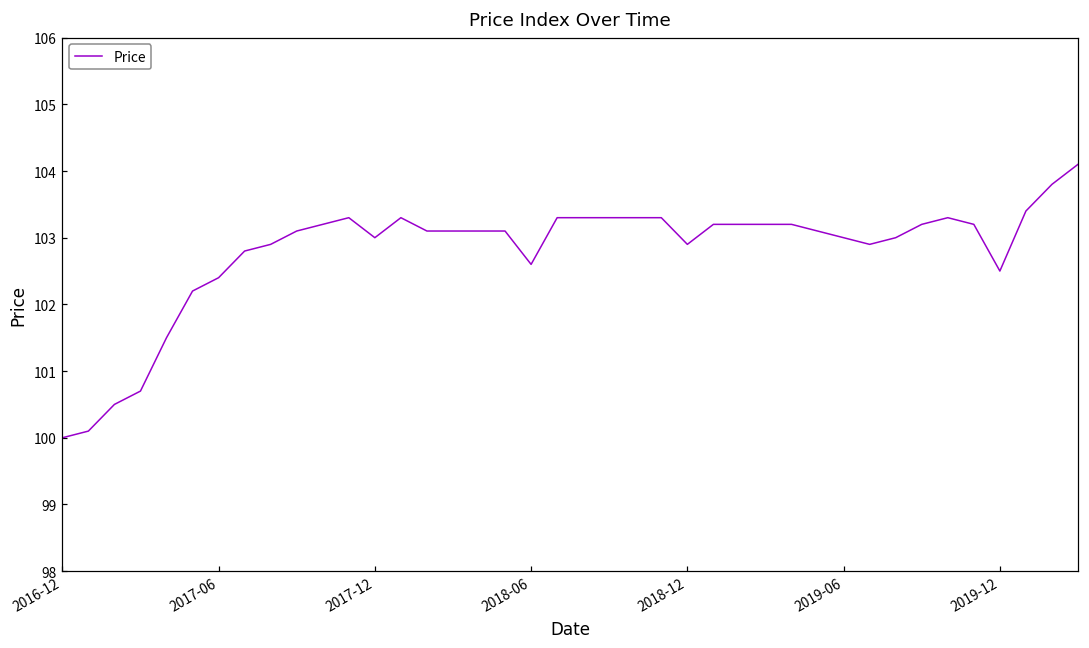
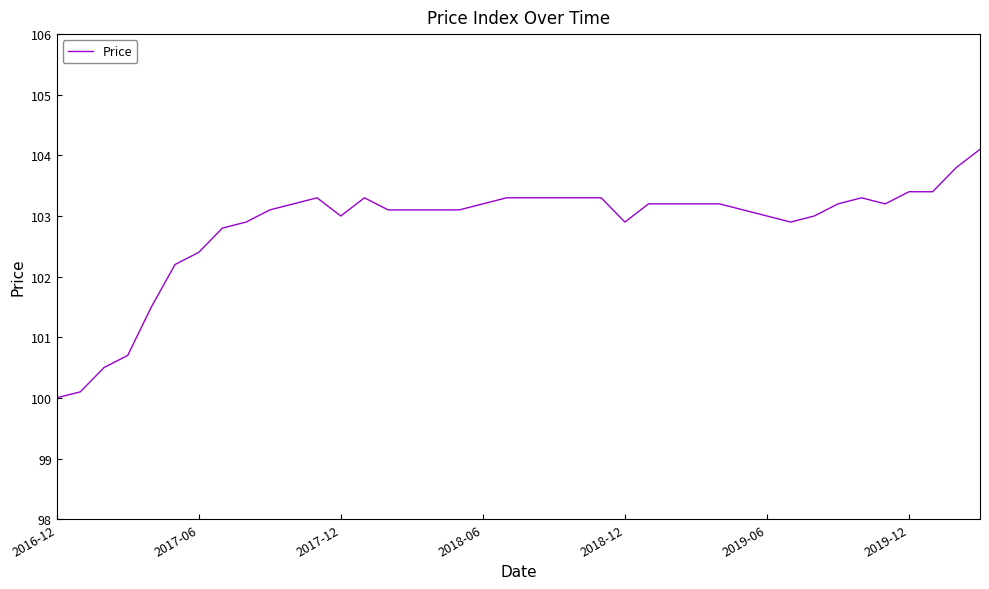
2018-06: 102.6 -> 103.2
2019-12: 102.5 -> 103.4
